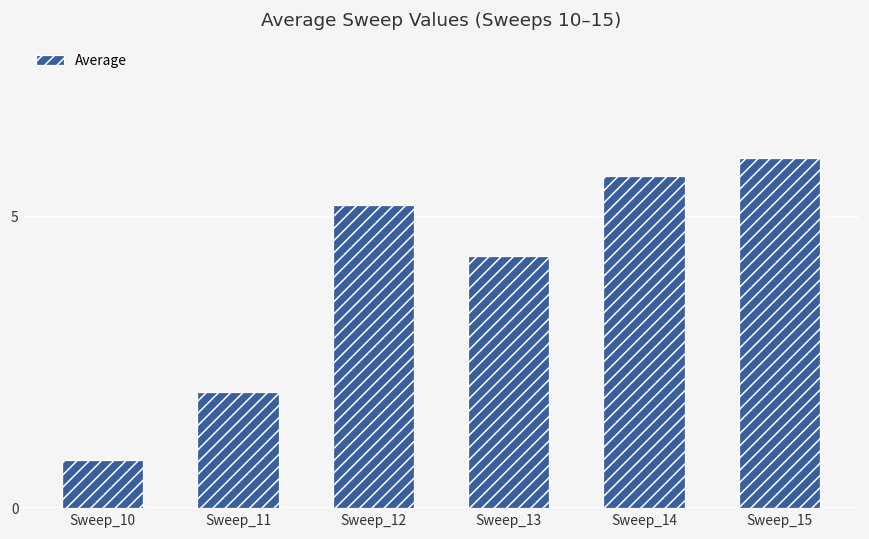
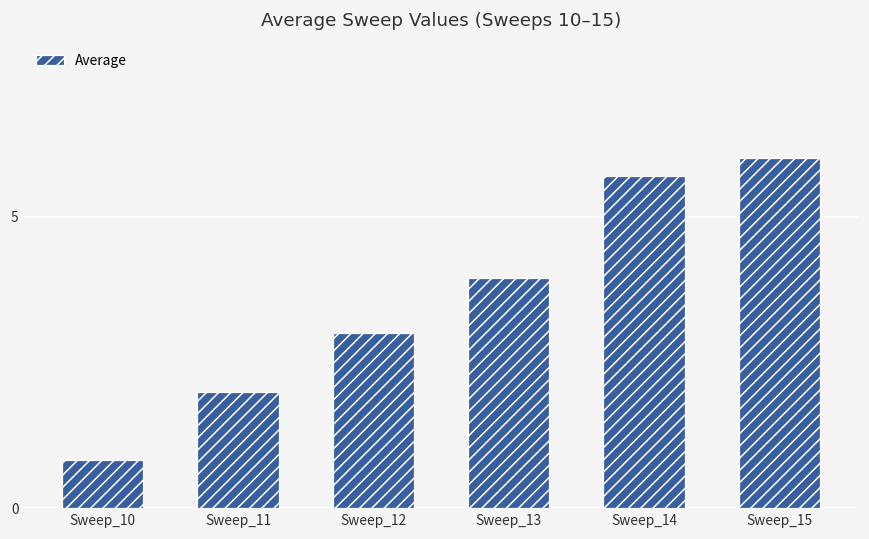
Sweep_12: 5.2 -> 3.0
Sweep_13: 4.3 -> 3.9
